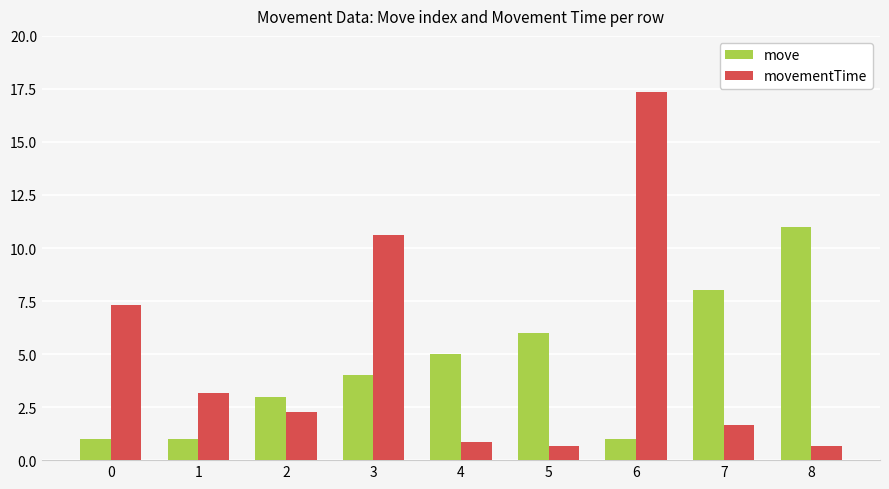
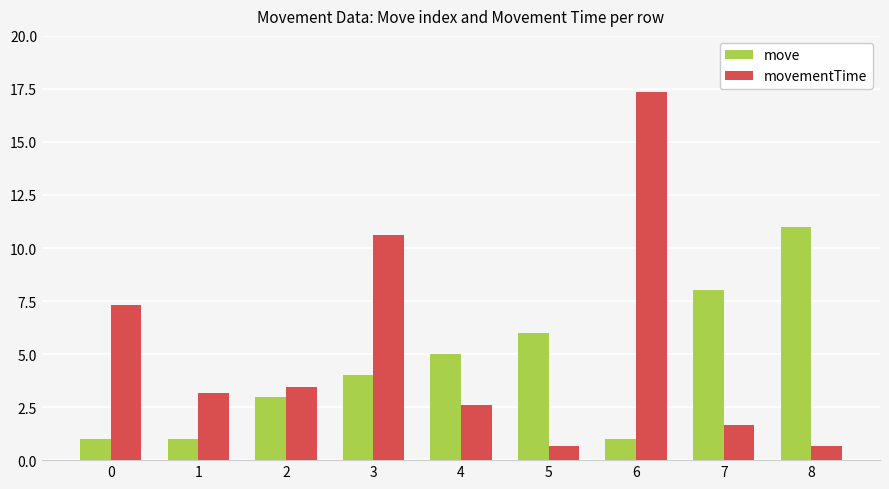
movementTime, 2: 2.3 -> 3.4
movementTime, 4: 0.9 -> 2.6
